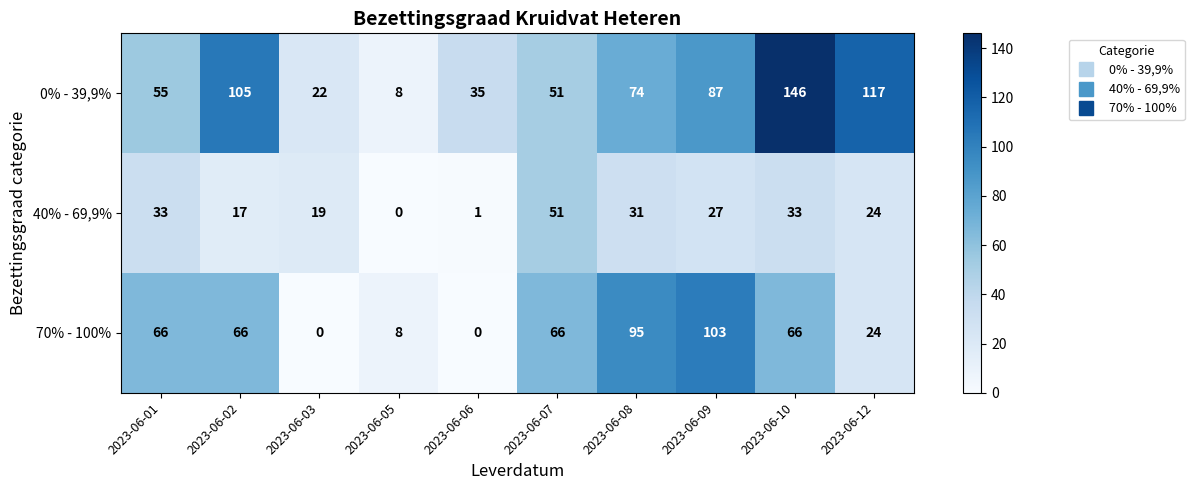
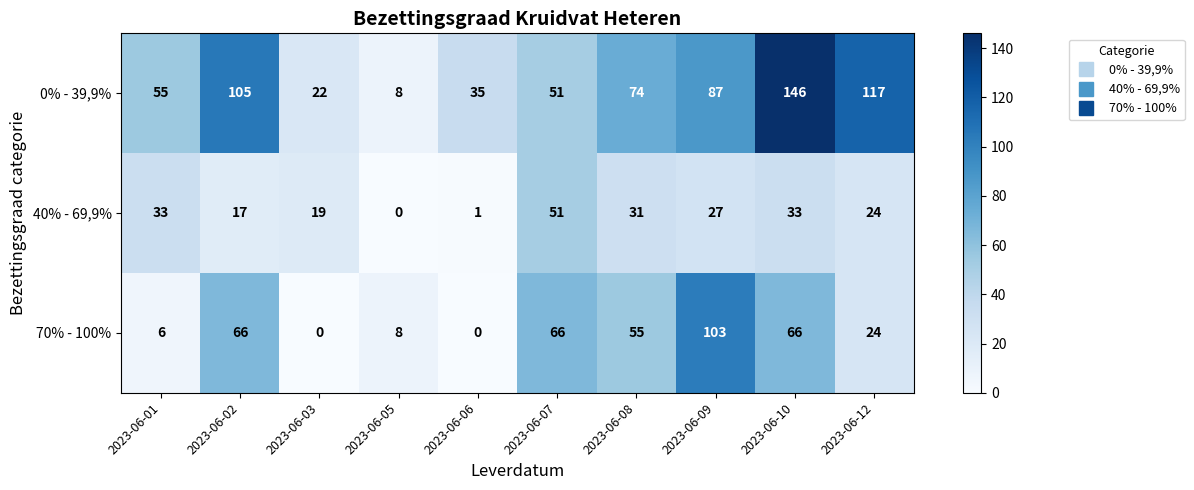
70% - 100%, 2023-06-01: 66 -> 6
70% - 100%, 2023-06-08: 95 -> 55
